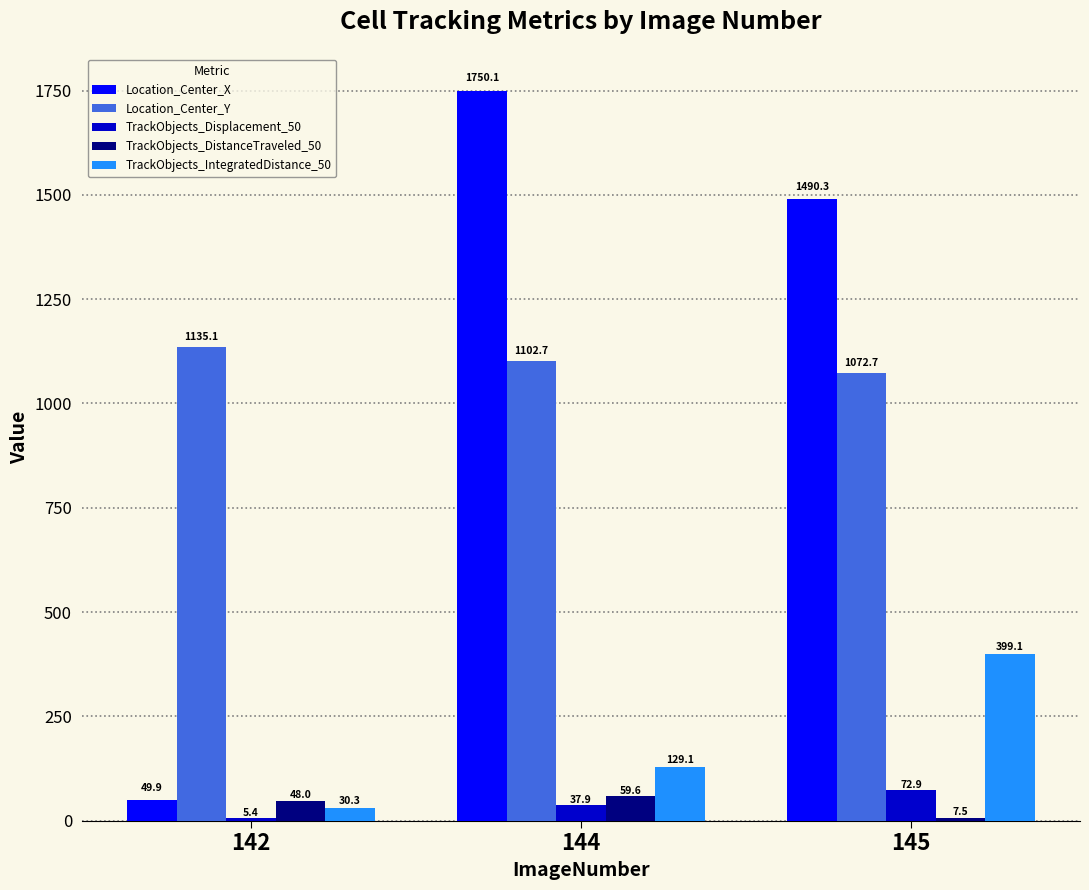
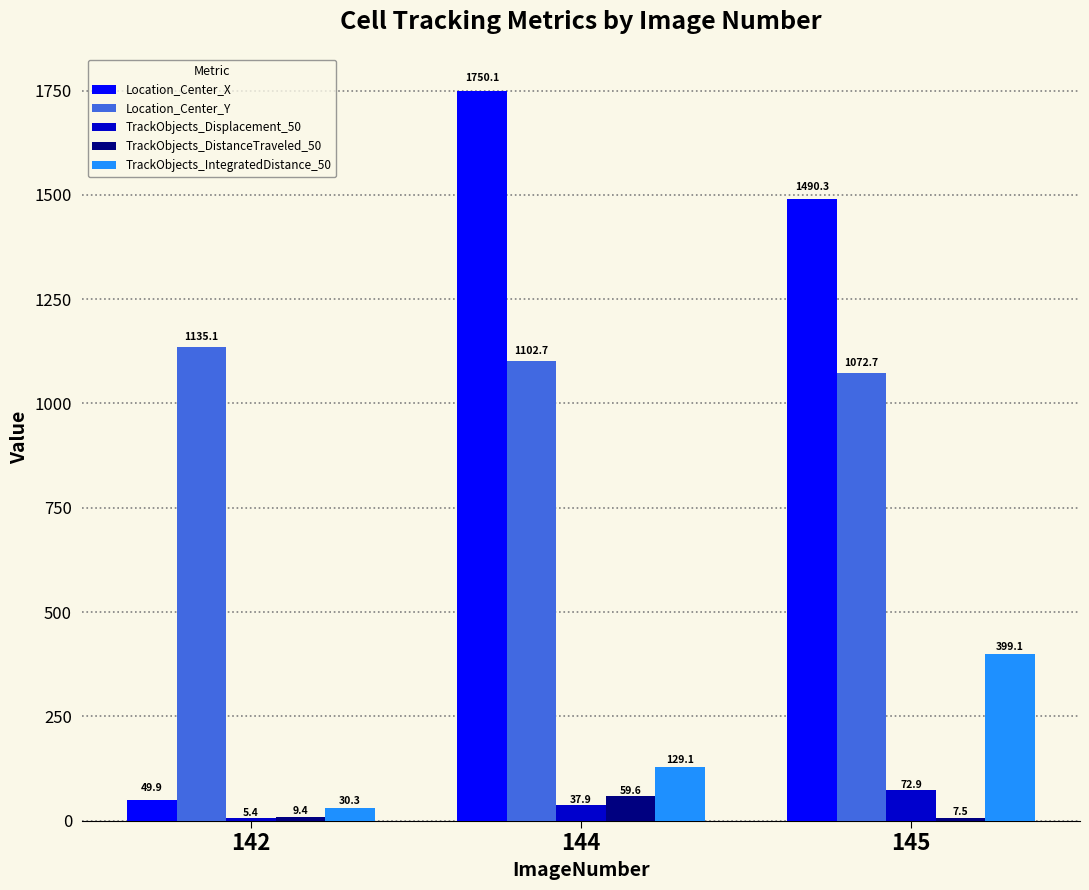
TrackObjects_DistanceTraveled_50, 142: 48.0 -> 9.4
